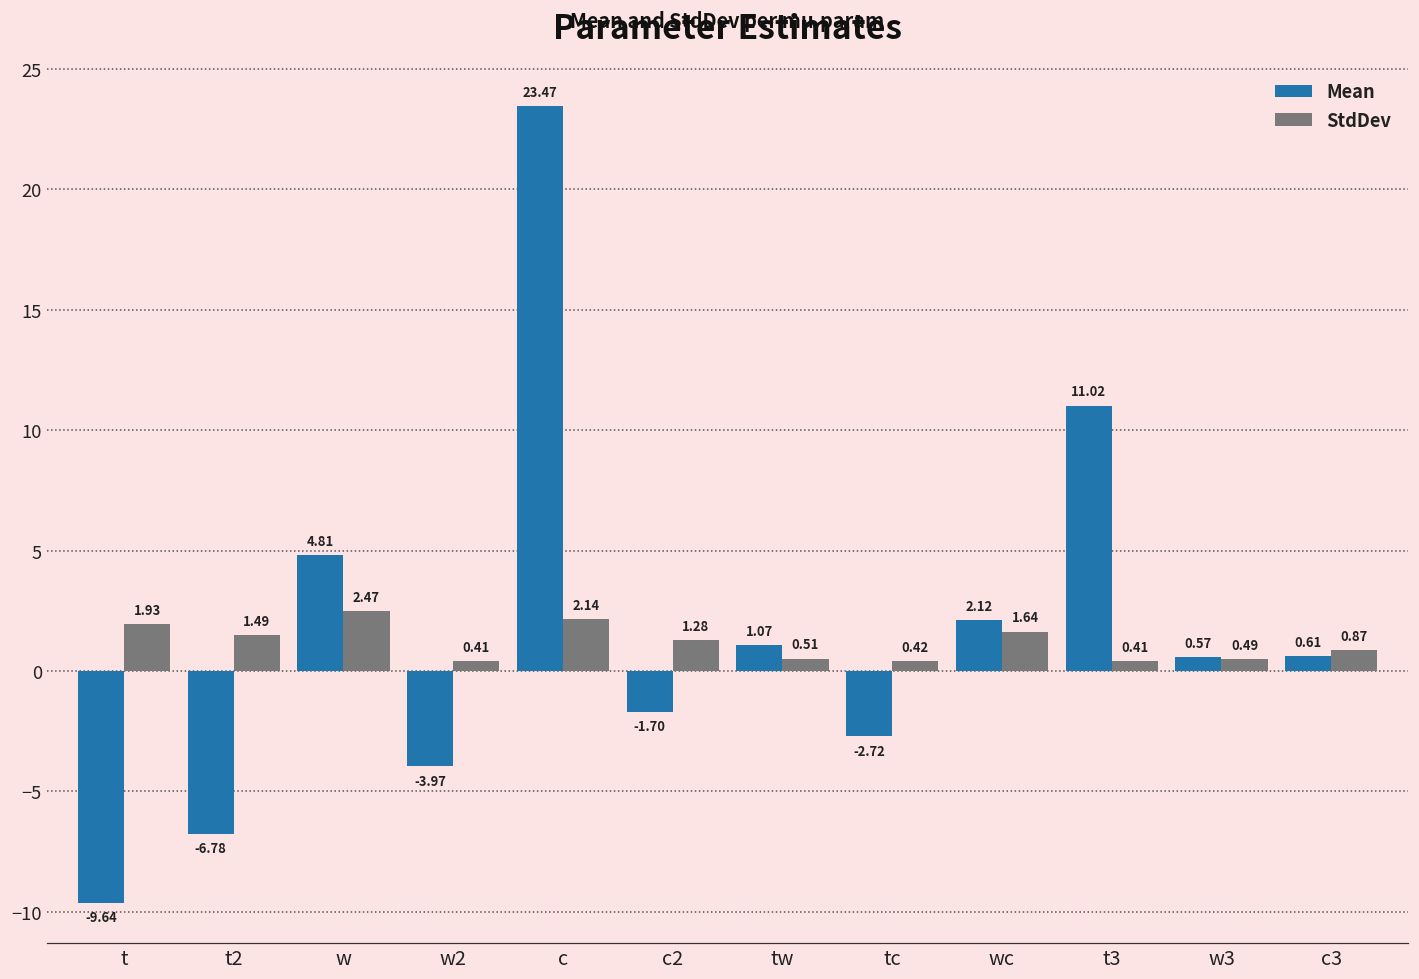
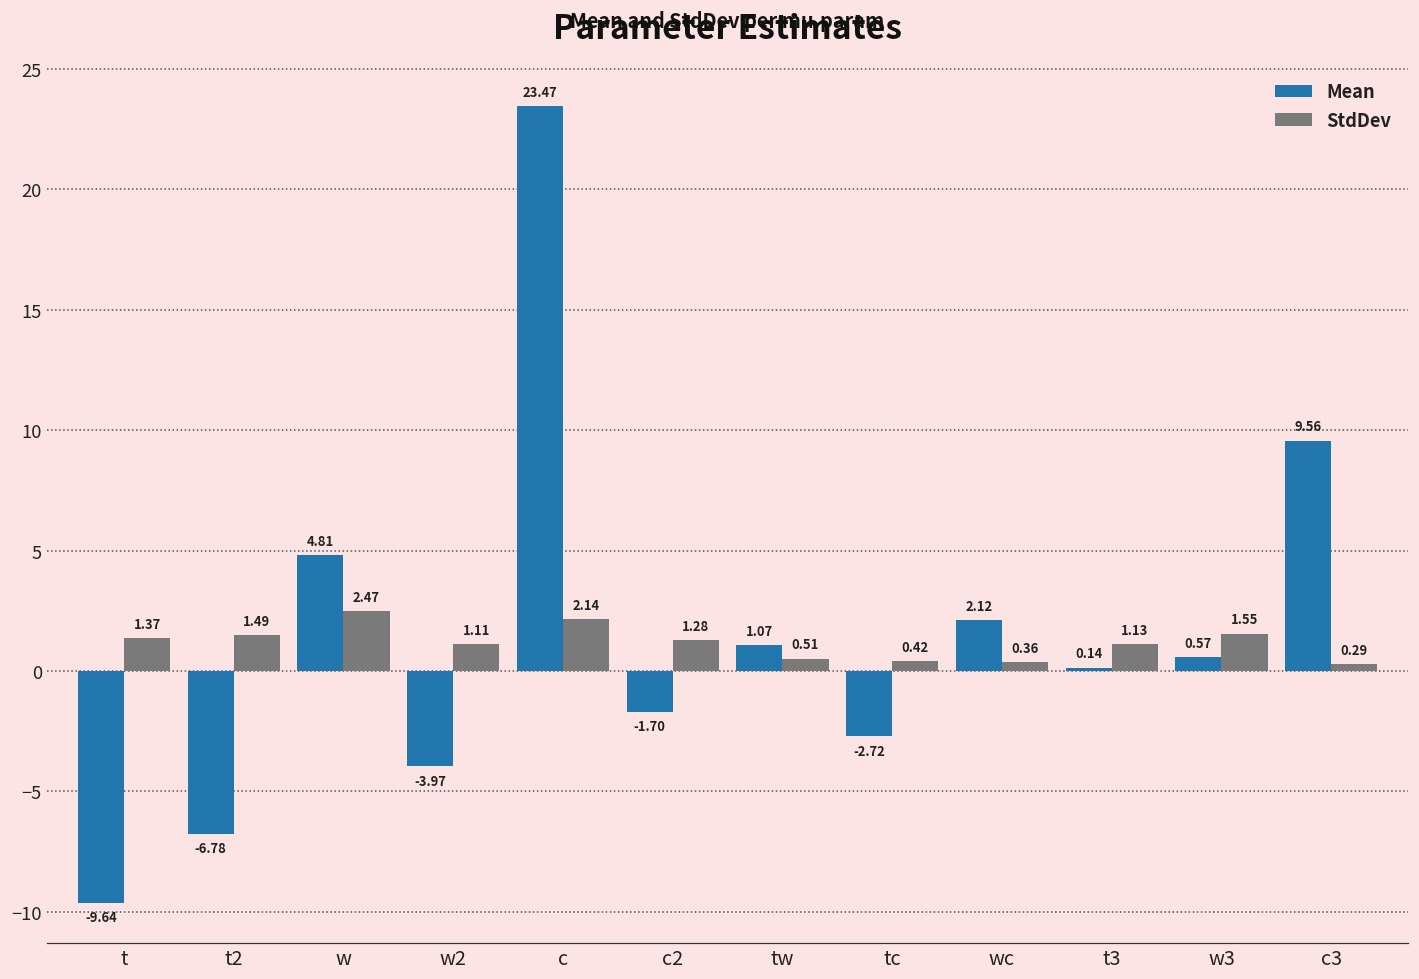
StdDev, t: 1.93 -> 1.37
StdDev, w2: 0.41 -> 1.11
StdDev, wc: 1.64 -> 0.36
Mean, t3: 11.02 -> 0.14
StdDev, t3: 0.41 -> 1.13
StdDev, w3: 0.49 -> 1.55
Mean, c3: 0.61 -> 9.56
StdDev, c3: 0.87 -> 0.29
